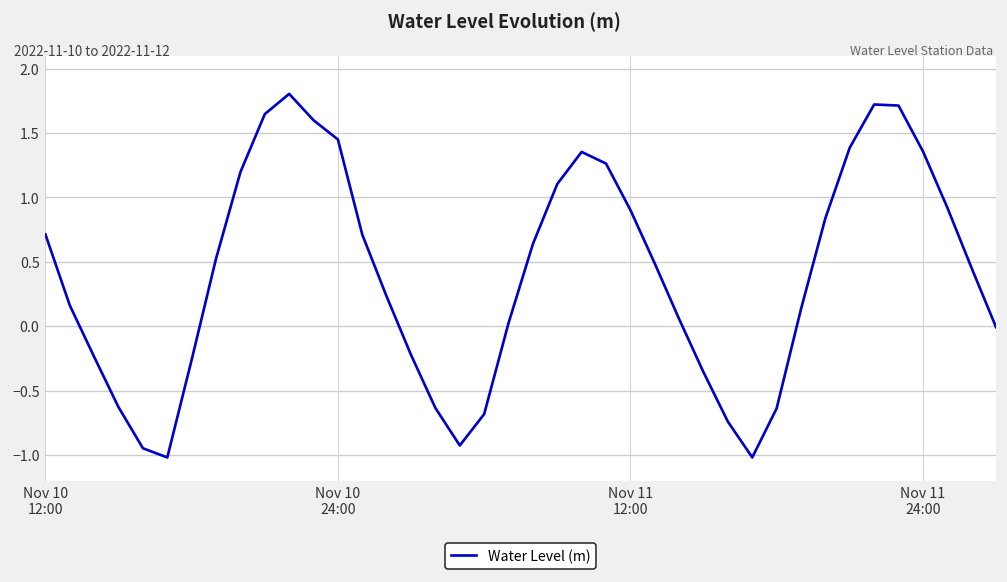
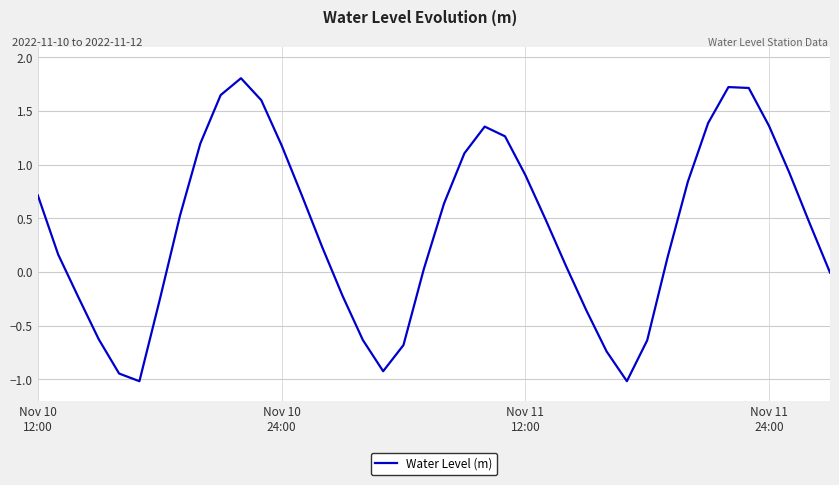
Nov 10 24:00: 1.45 -> 1.18
